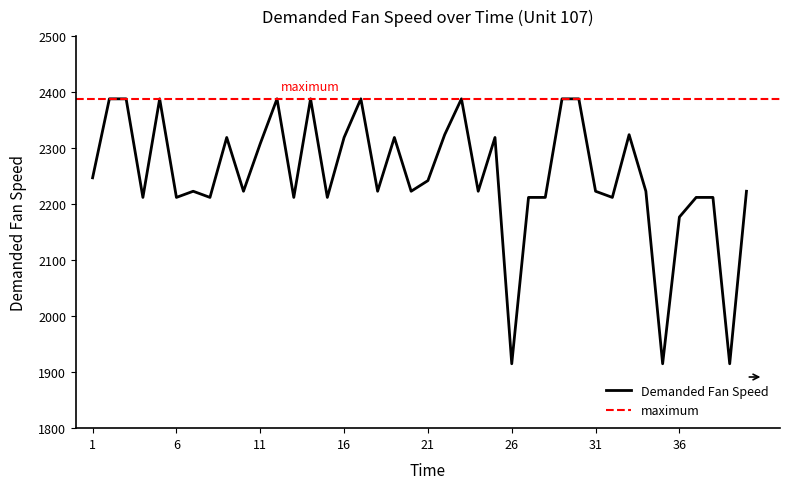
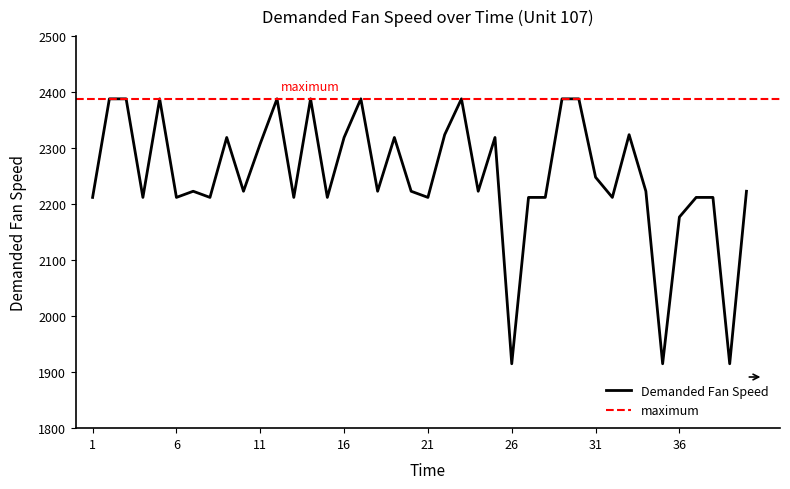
1: 2250 -> 2210
21: 2240 -> 2210
31: 2220 -> 2250
